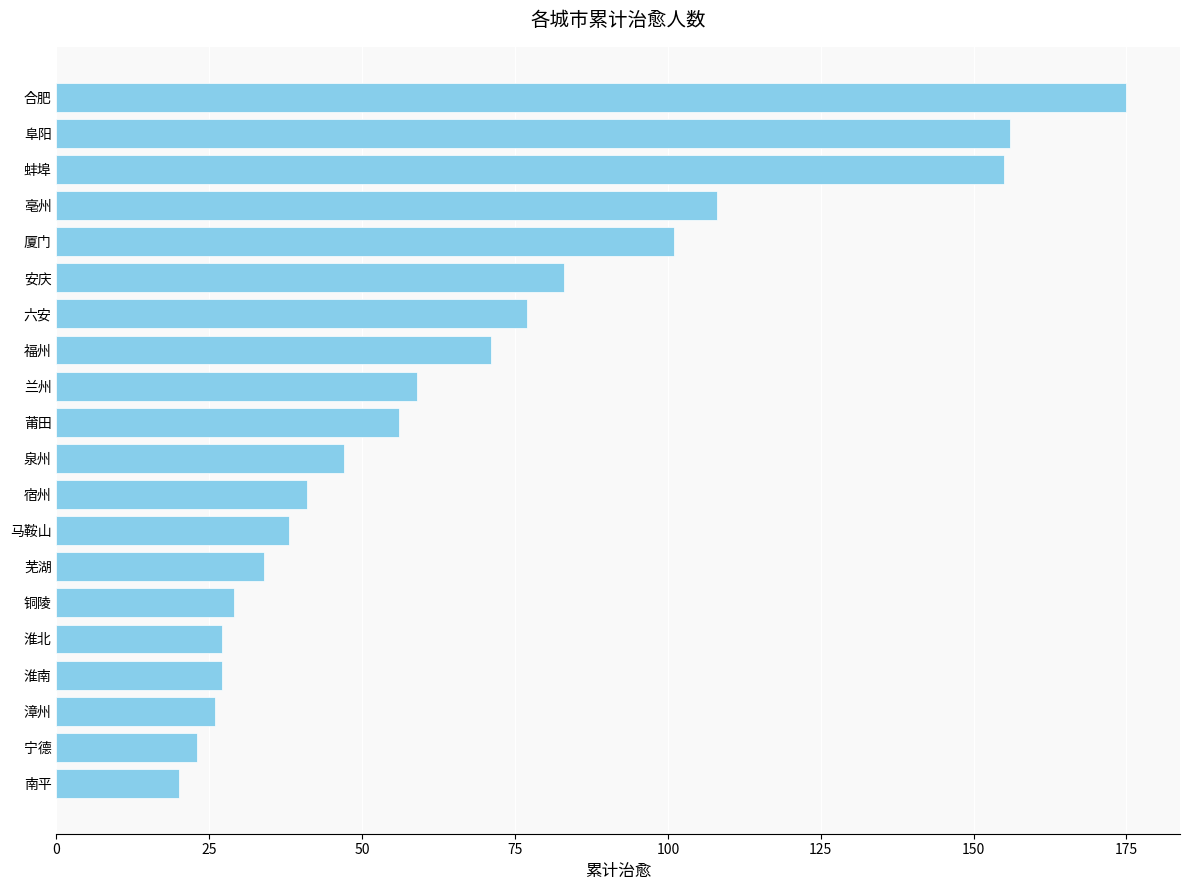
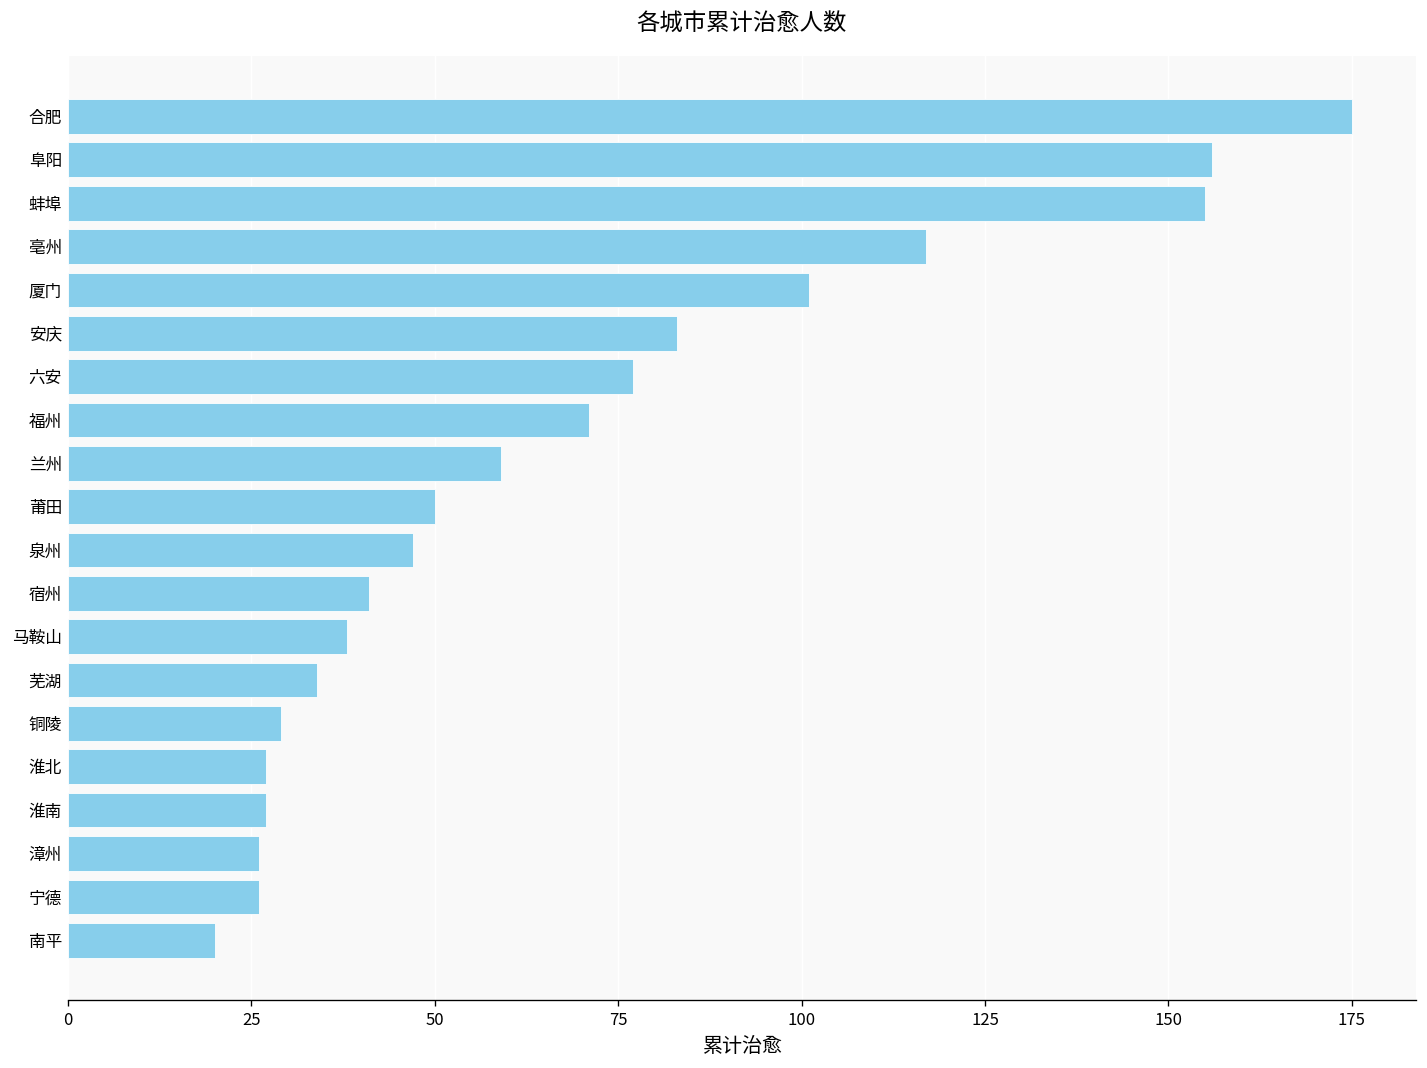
亳州: 108 -> 117
莆田: 56 -> 50
宁德: 23 -> 26
